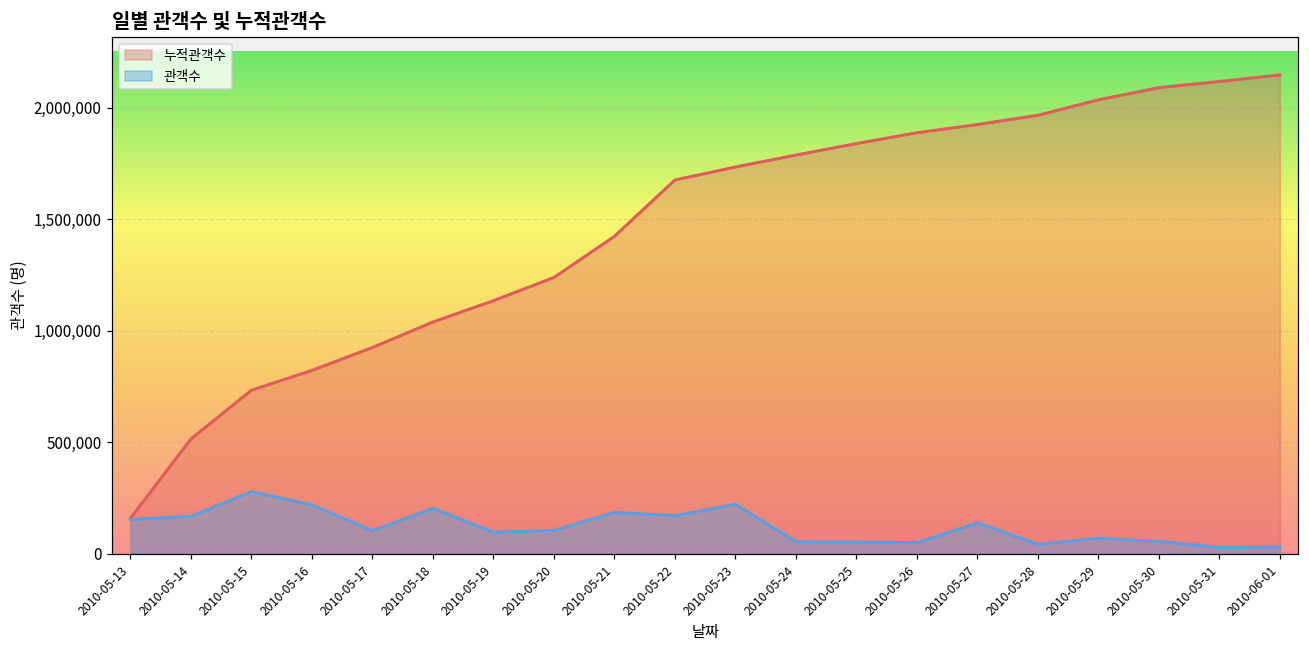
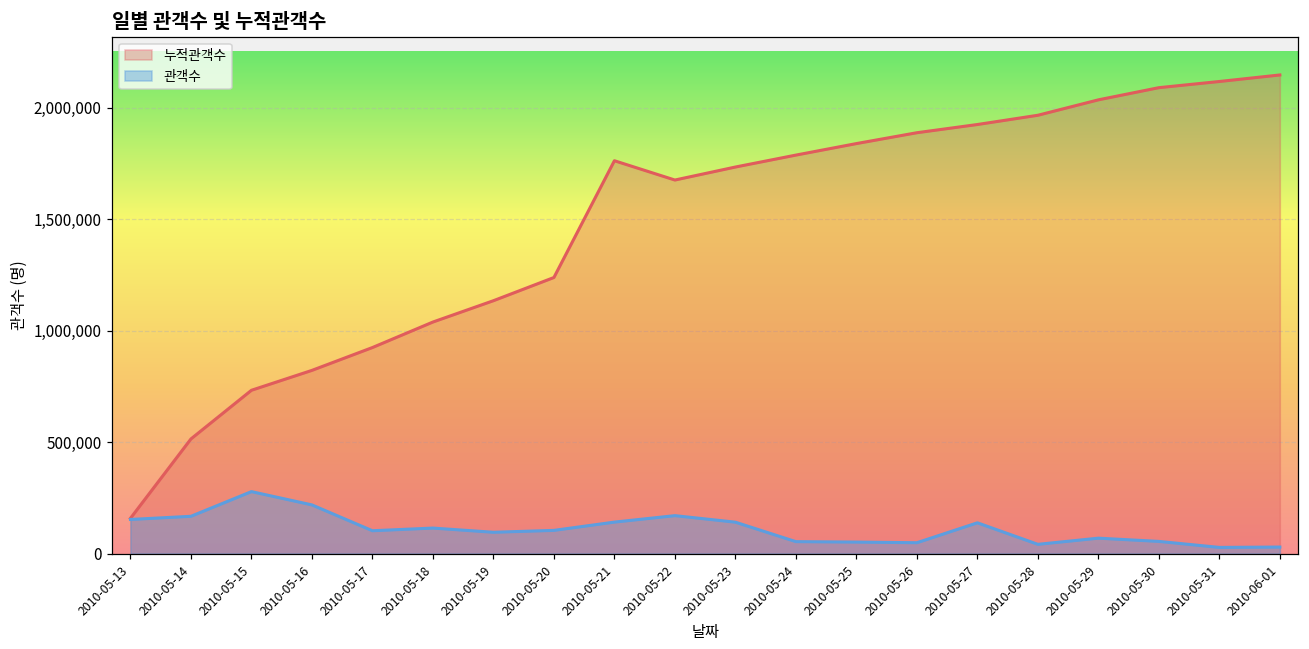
관객수, 2010-05-18: 200,000 -> 110,000
누적관객수, 2010-05-21: 1,420,000 -> 1,760,000
관객수, 2010-05-21: 180,000 -> 140,000
관객수, 2010-05-23: 220,000 -> 140,000
